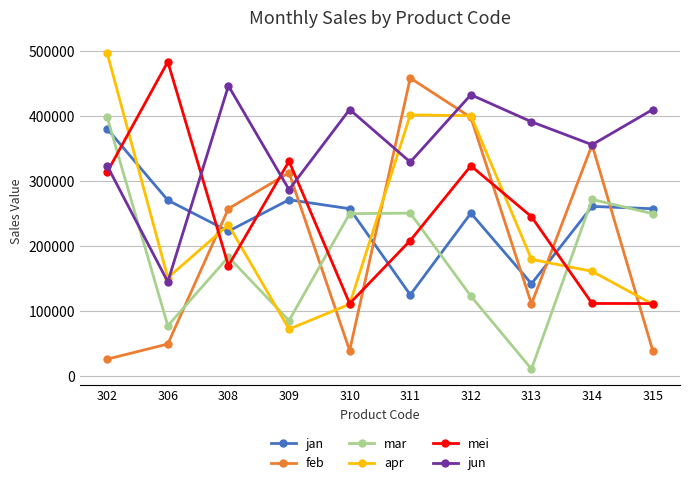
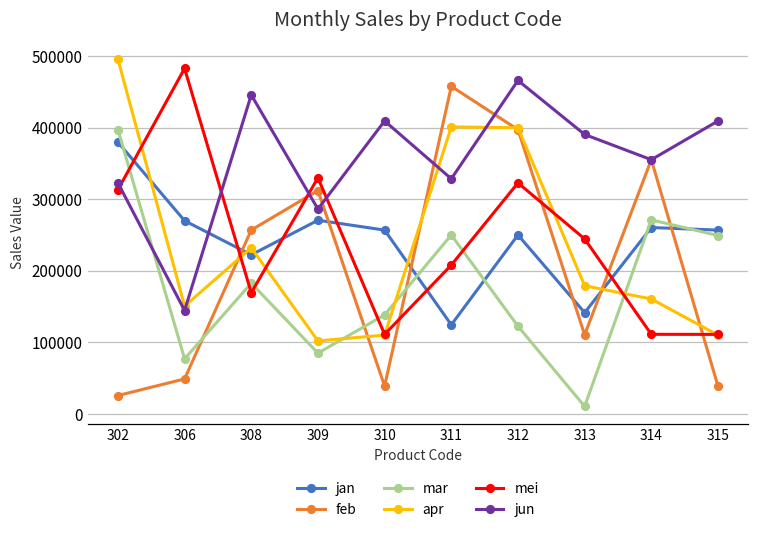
apr, 309: 70000 -> 100000
mar, 310: 250000 -> 140000
jun, 312: 430000 -> 470000
